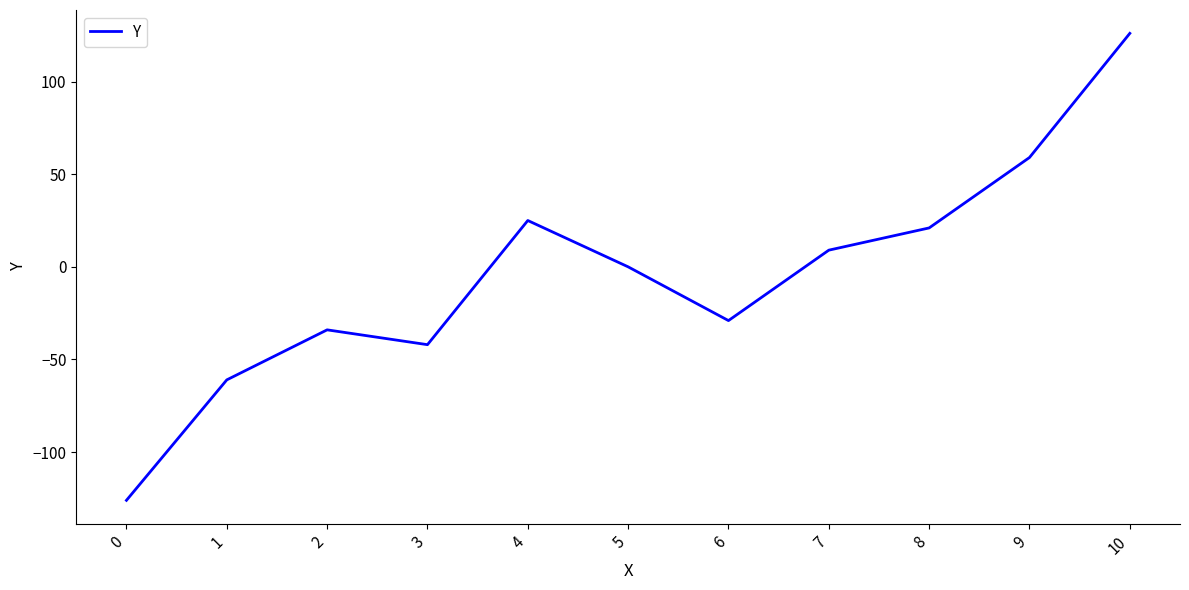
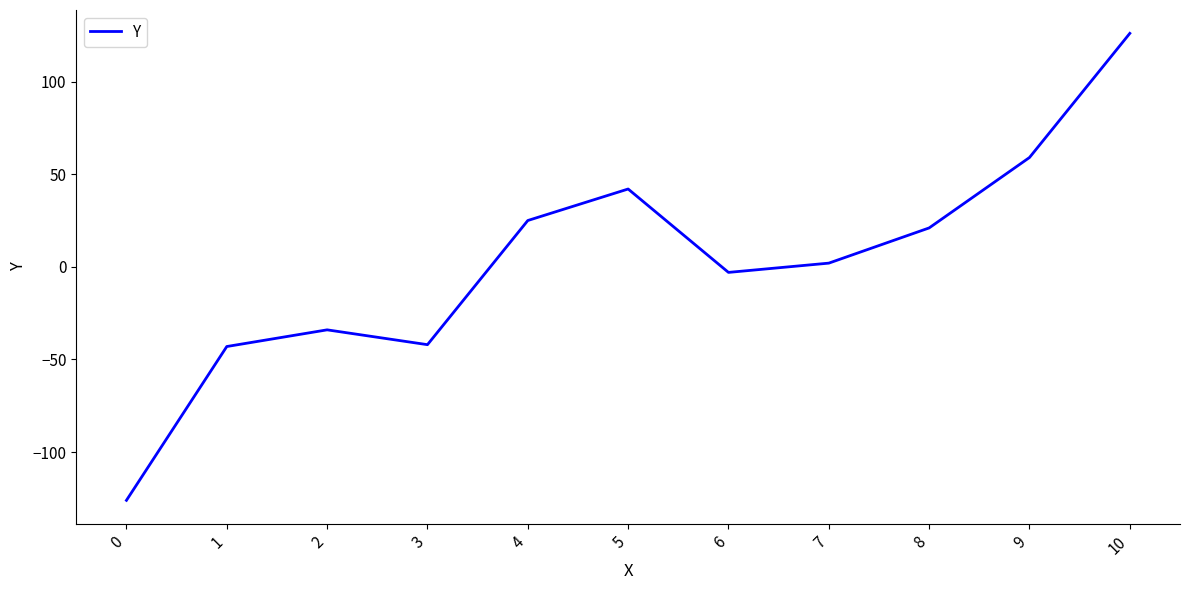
1: -61 -> -43
5: 0 -> 42
6: -29 -> -3
7: 9 -> 2
